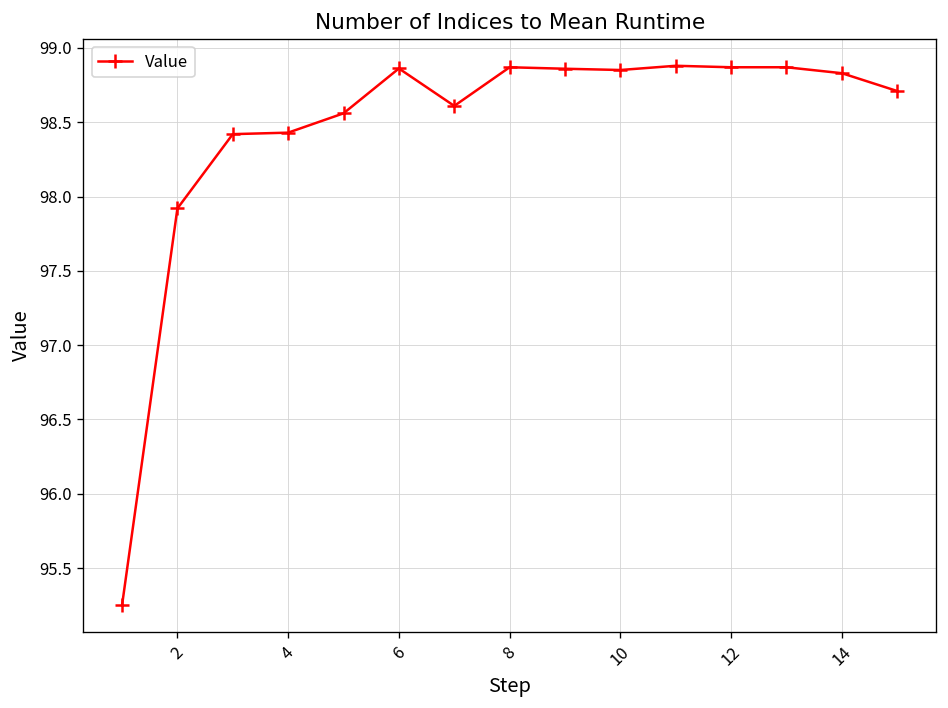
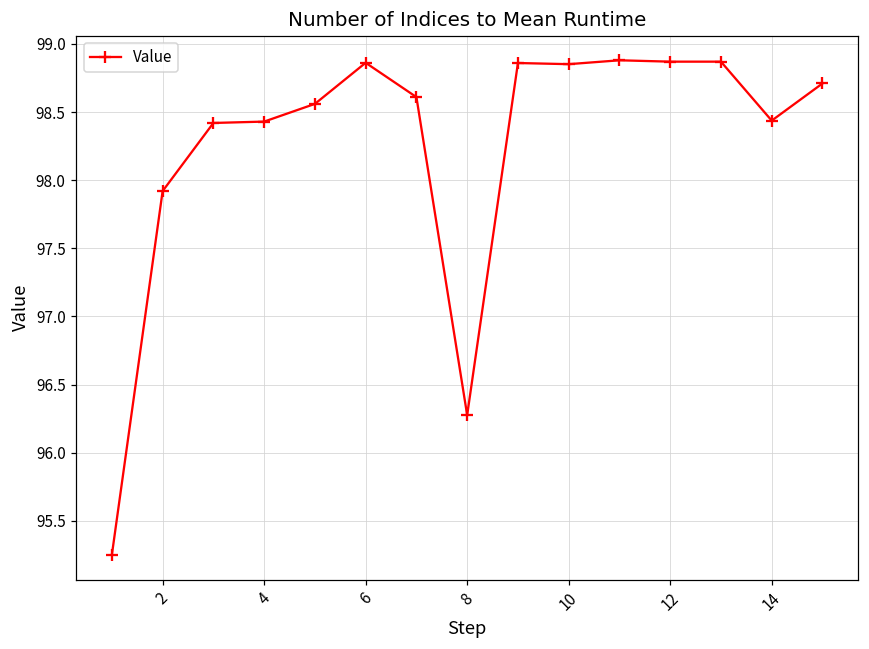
8: 98.87 -> 96.28
14: 98.83 -> 98.44
